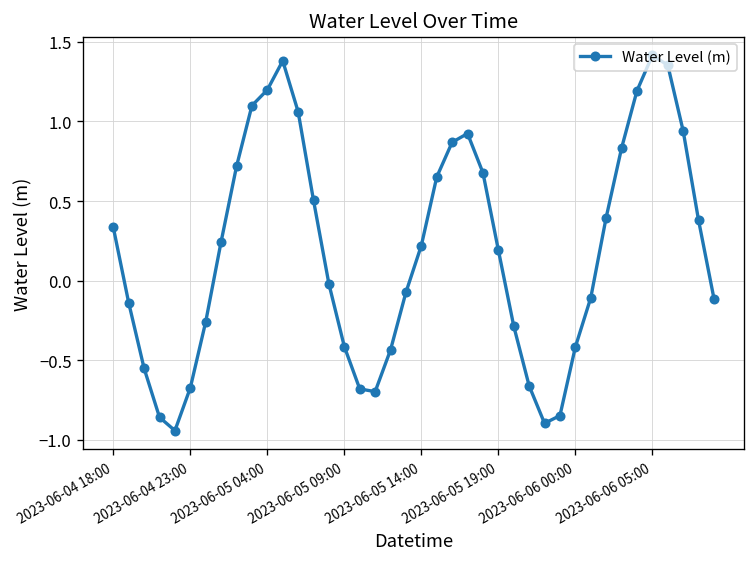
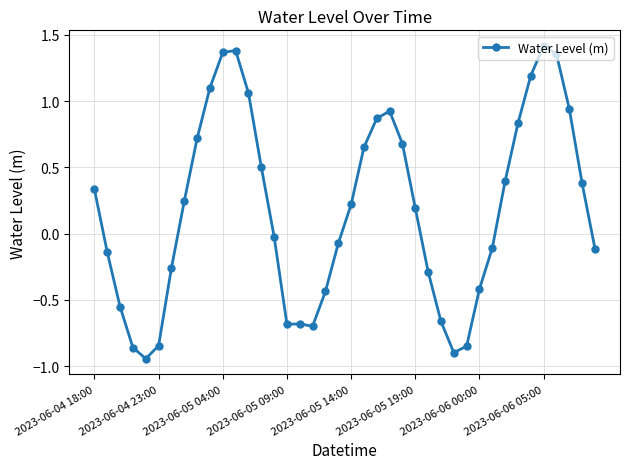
2023-06-04 23:00: -0.67 -> -0.84
2023-06-05 04:00: 1.20 -> 1.37
2023-06-05 09:00: -0.41 -> -0.68
